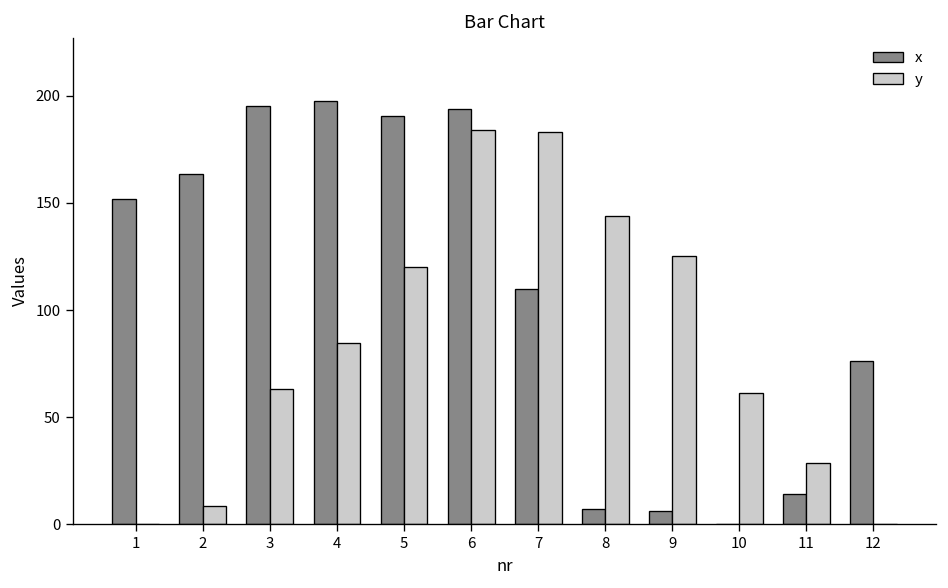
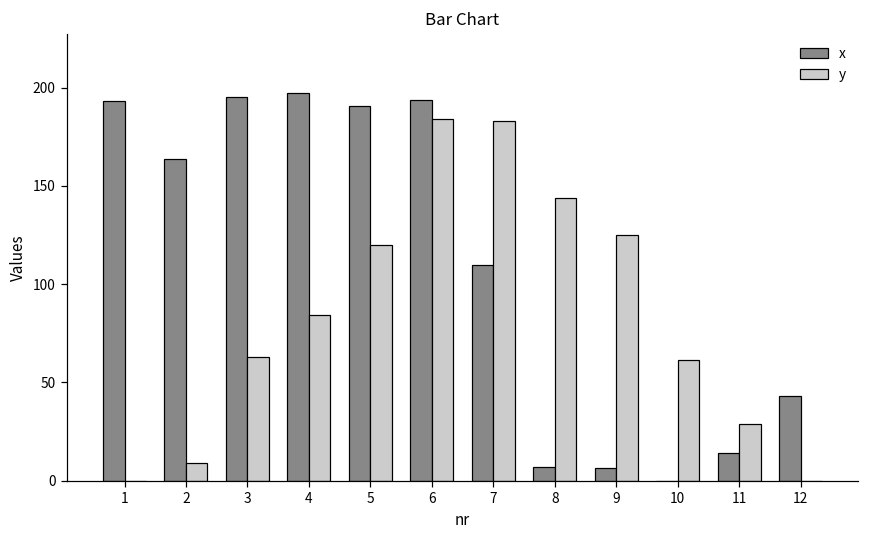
x, 1: 152 -> 193
x, 12: 76 -> 43
